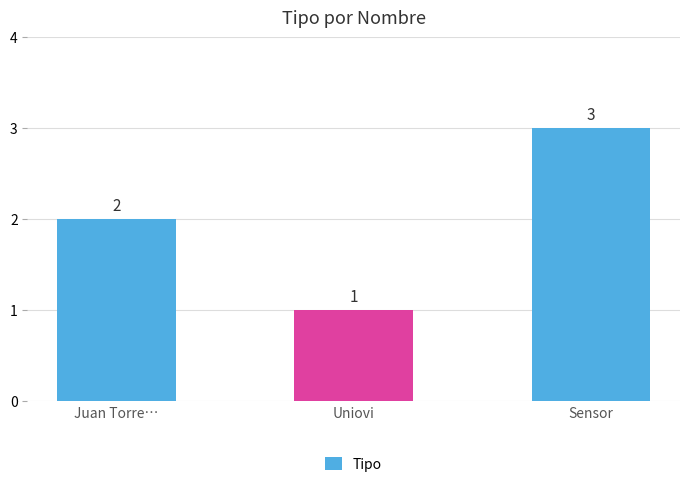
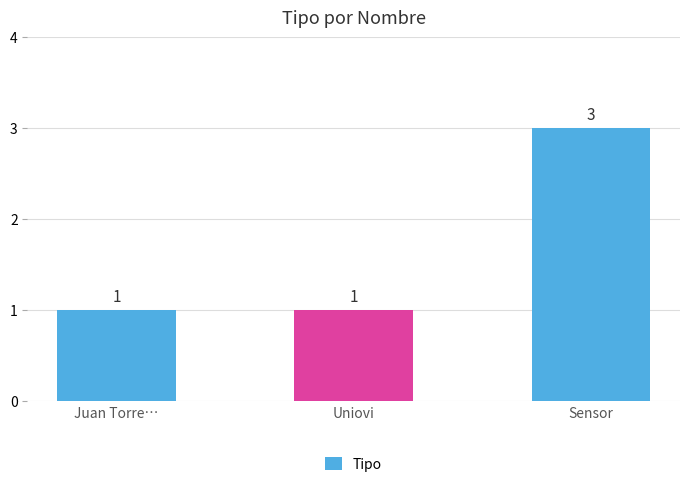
Juan Torre…: 2 -> 1
